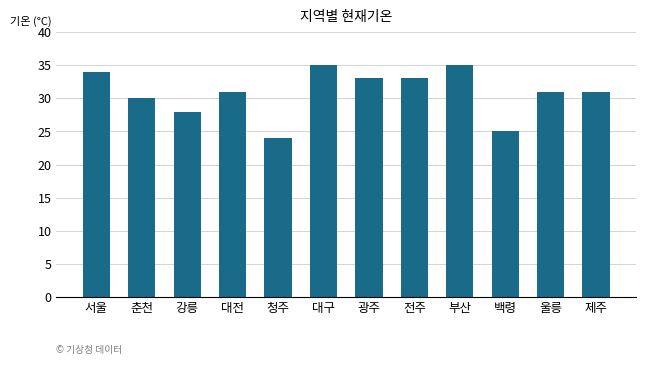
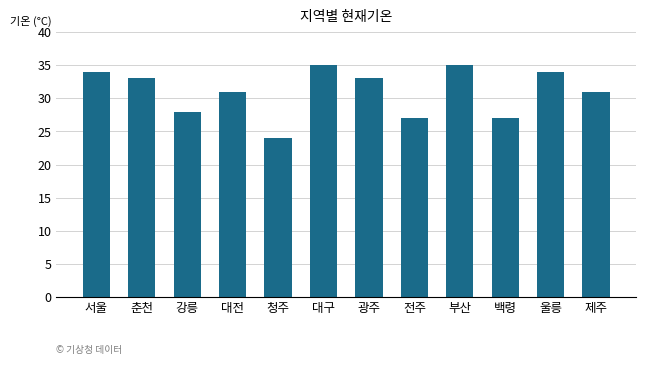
춘천: 30 -> 33
전주: 33 -> 27
백령: 25 -> 27
울릉: 31 -> 34
